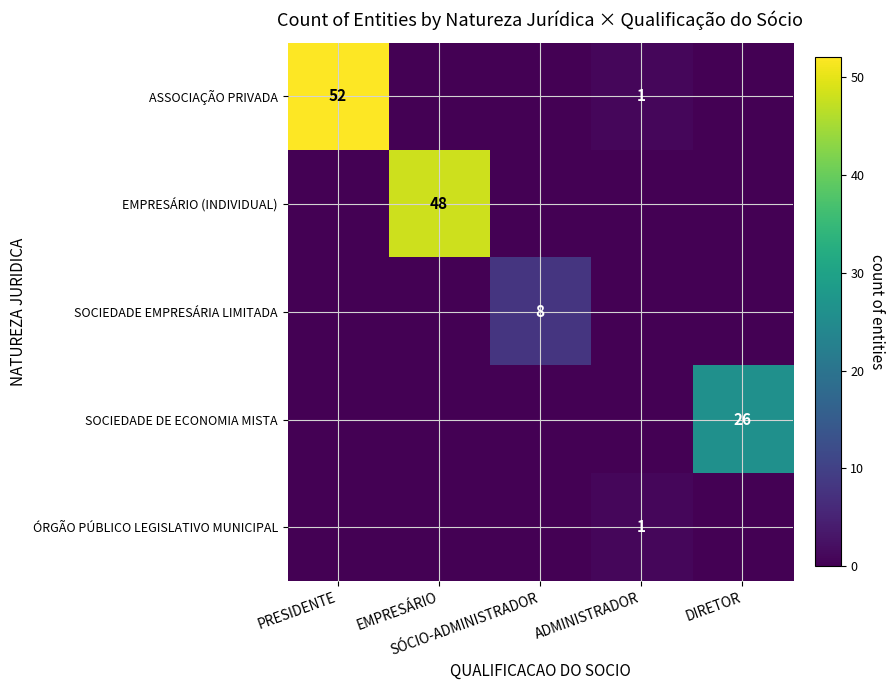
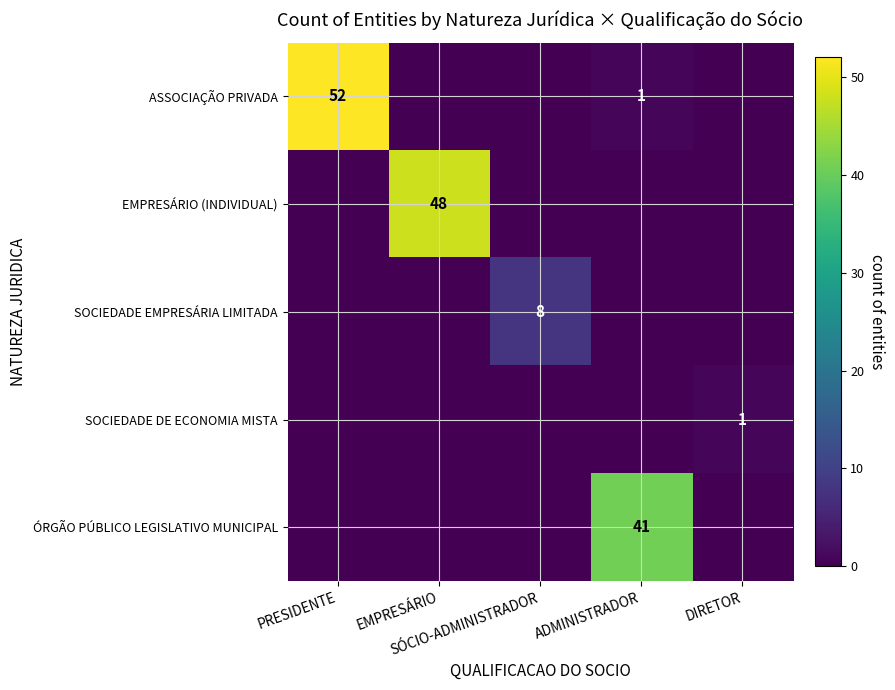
SOCIEDADE DE ECONOMIA MISTA, DIRETOR: 26 -> 1
ÓRGÃO PÚBLICO LEGISLATIVO MUNICIPAL, ADMINISTRADOR: 1 -> 41
